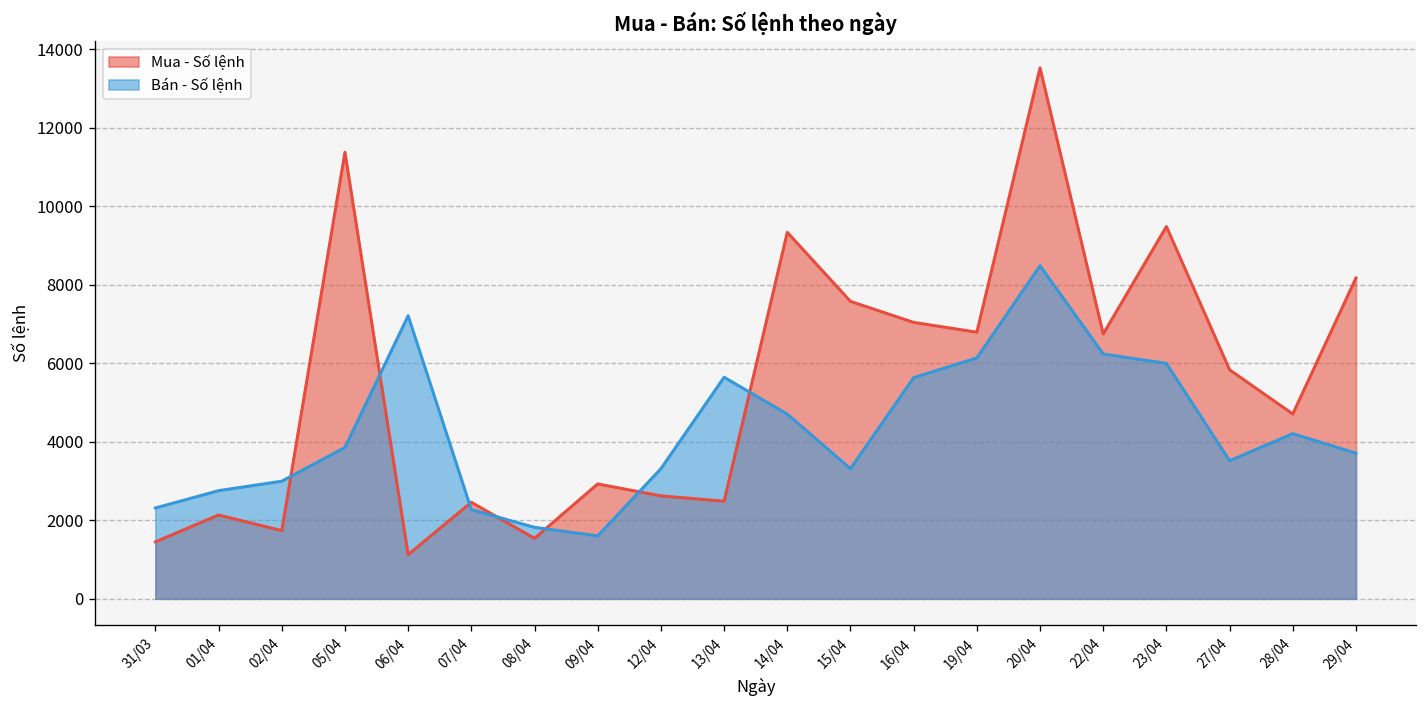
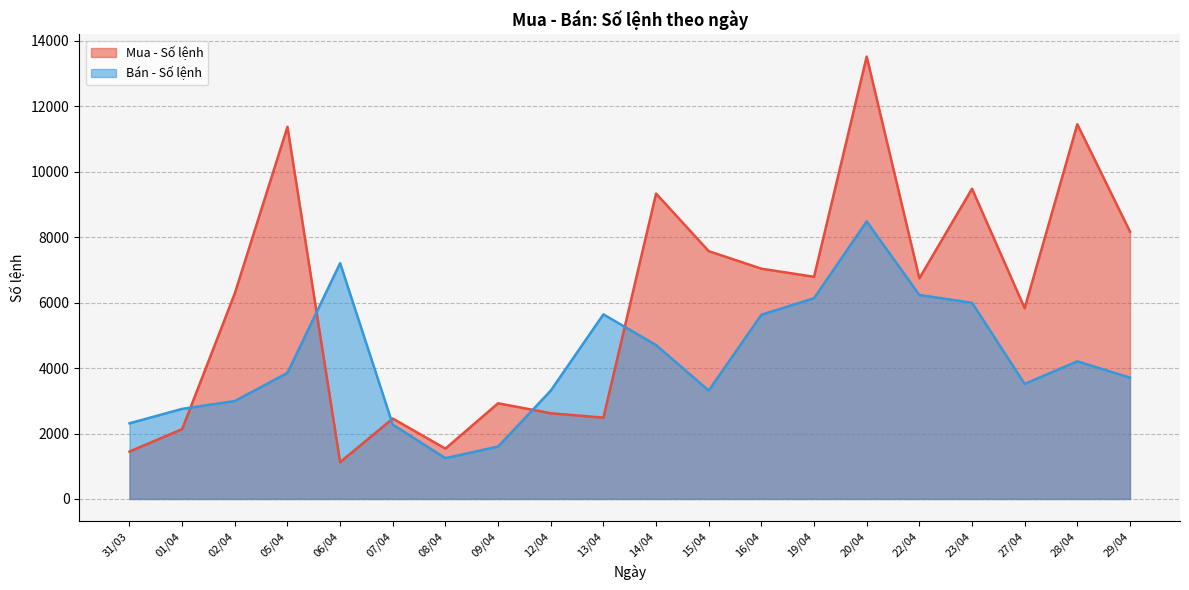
Mua - Số lệnh, 02/04: 1700 -> 6300
Bán - Số lệnh, 08/04: 1800 -> 1200
Mua - Số lệnh, 28/04: 4700 -> 11500
